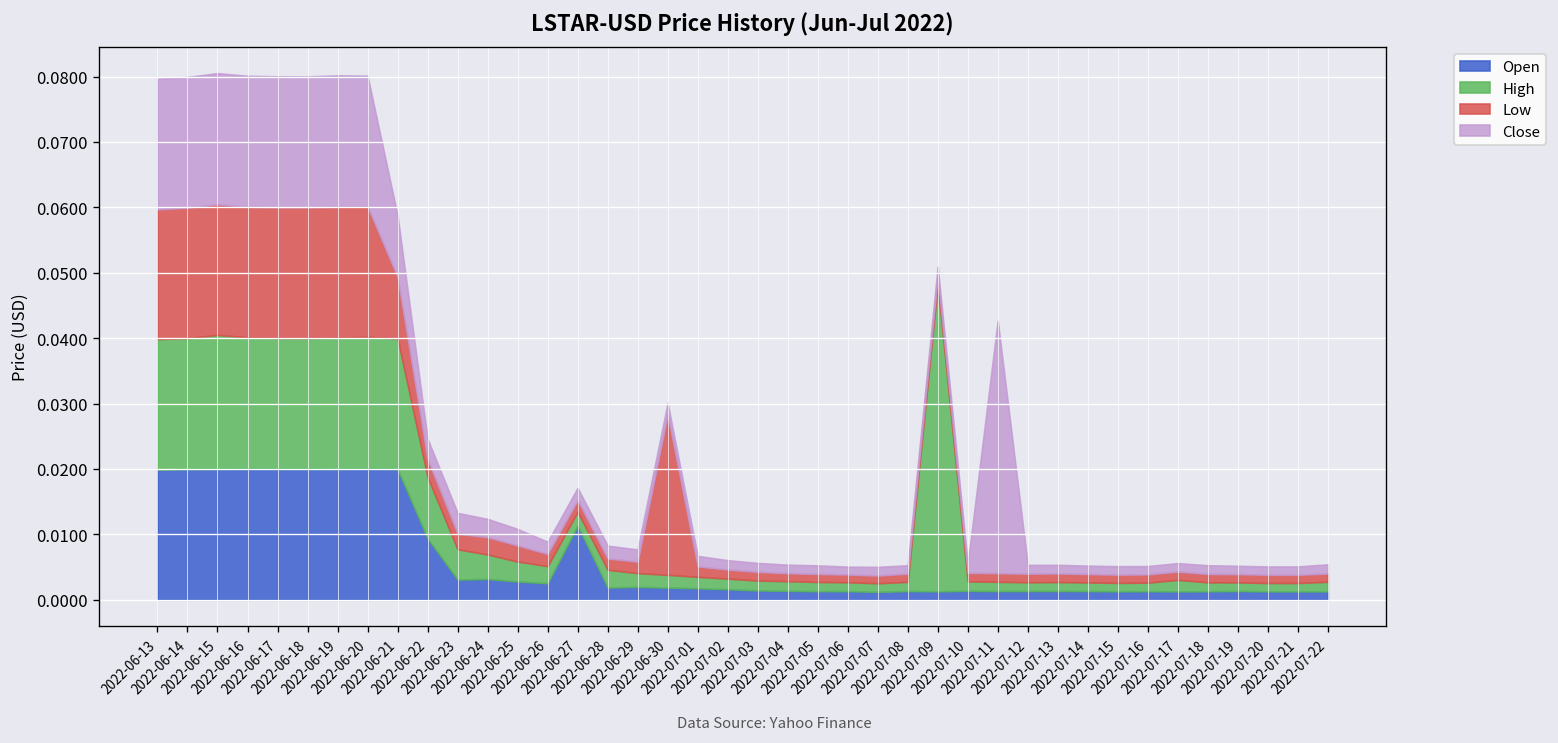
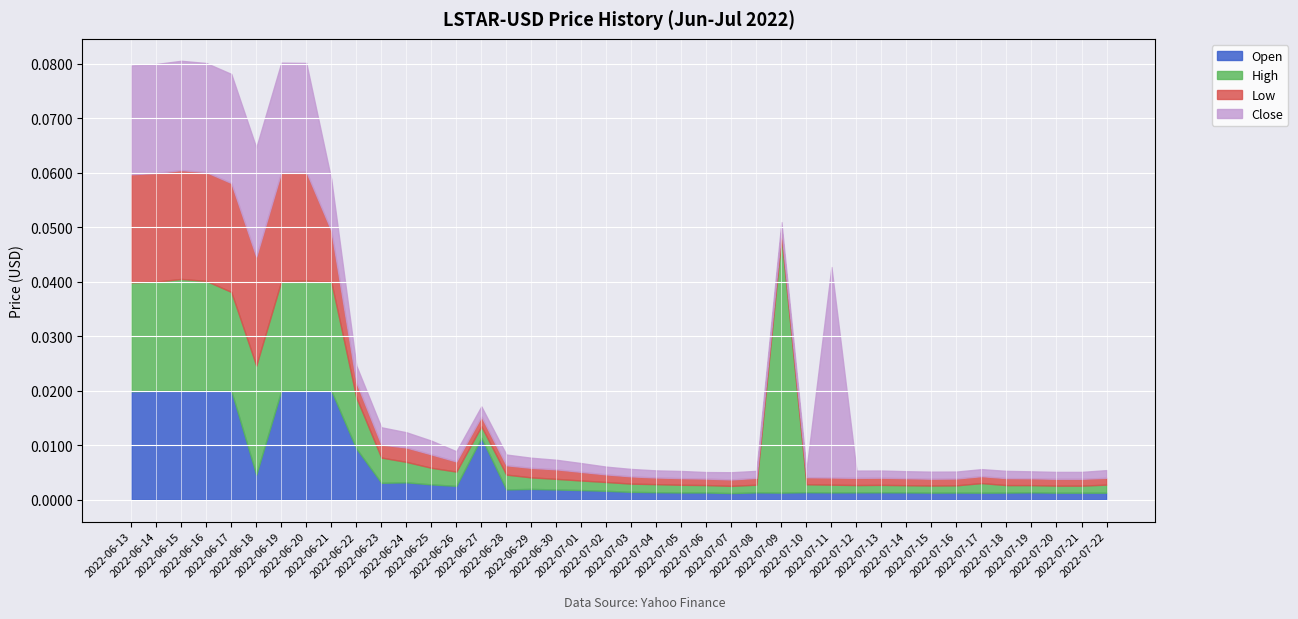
High, 2022-06-17: 0.020 -> 0.018
Open, 2022-06-18: 0.020 -> 0.005
Low, 2022-06-30: 0.025 -> 0.002
